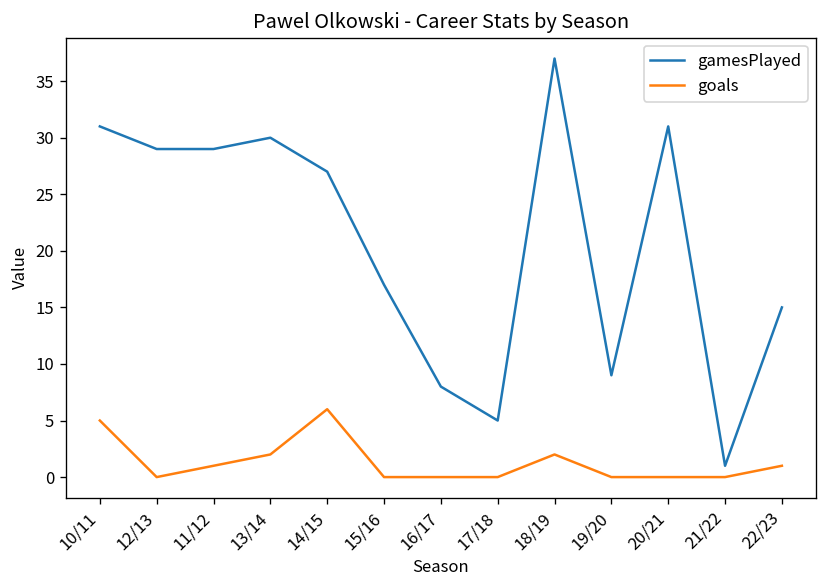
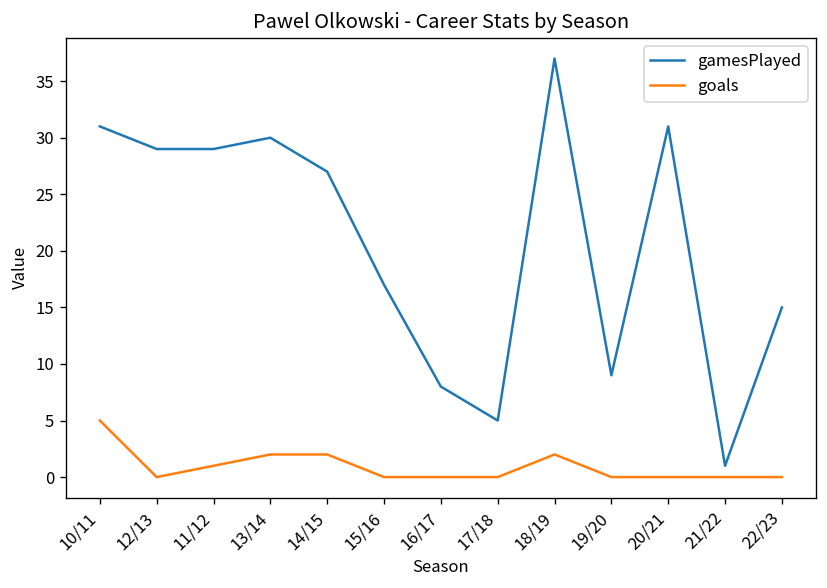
goals, 14/15: 6 -> 2
goals, 22/23: 1 -> 0
